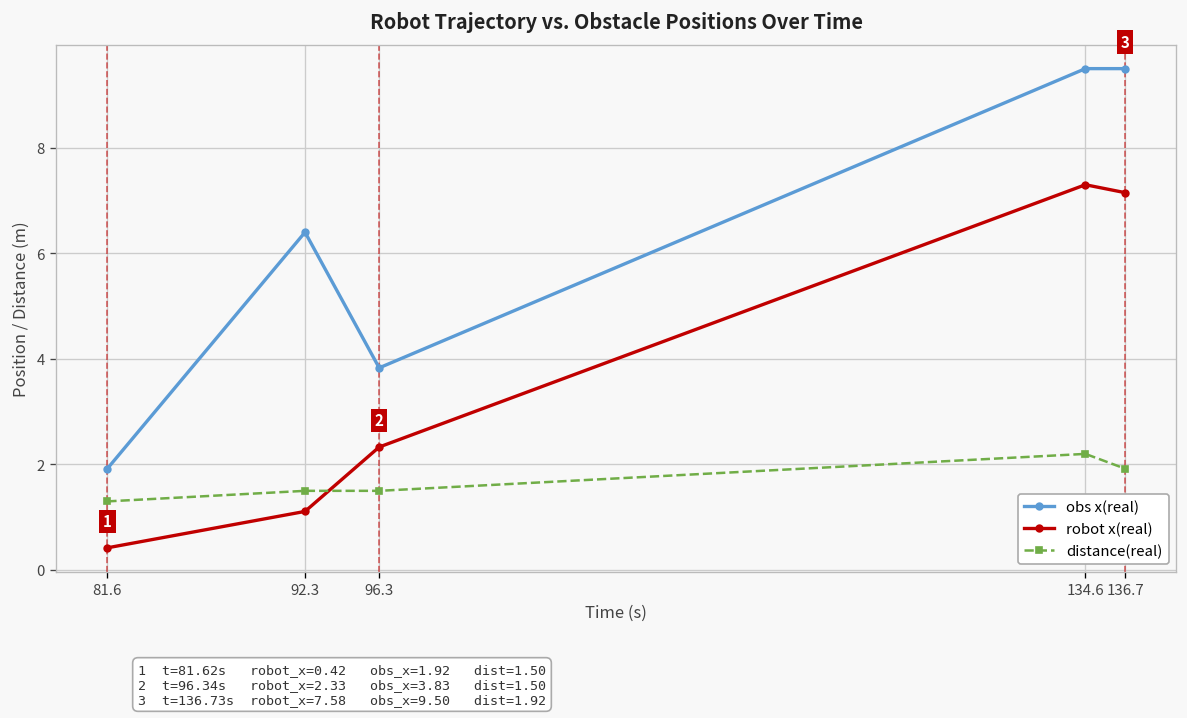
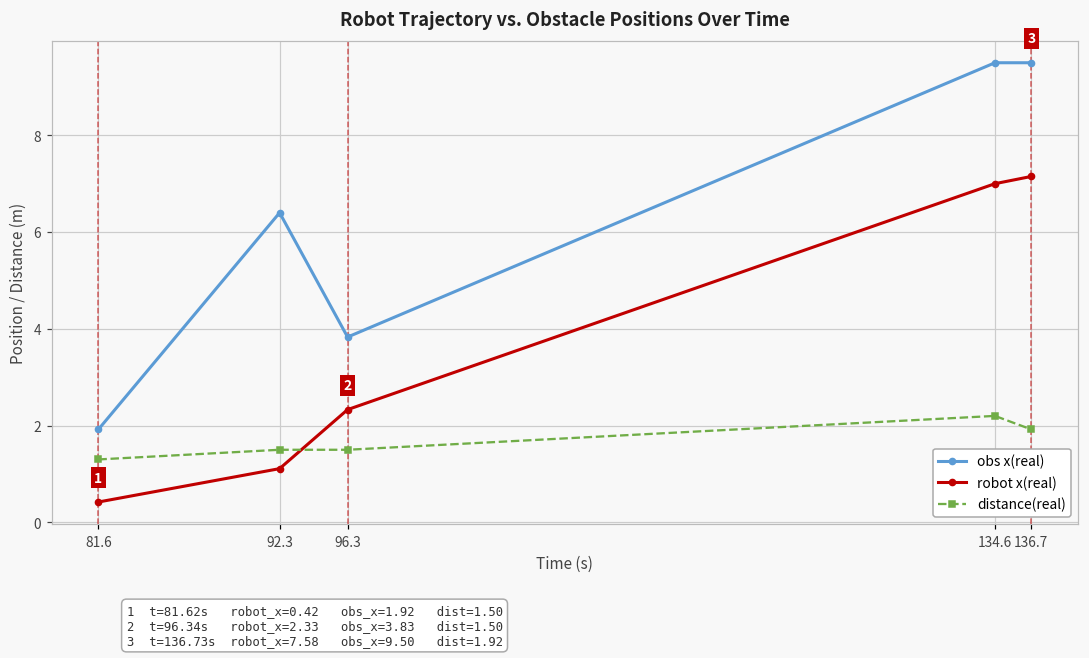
robot x(real), 134.6: 7.3 -> 7.0
